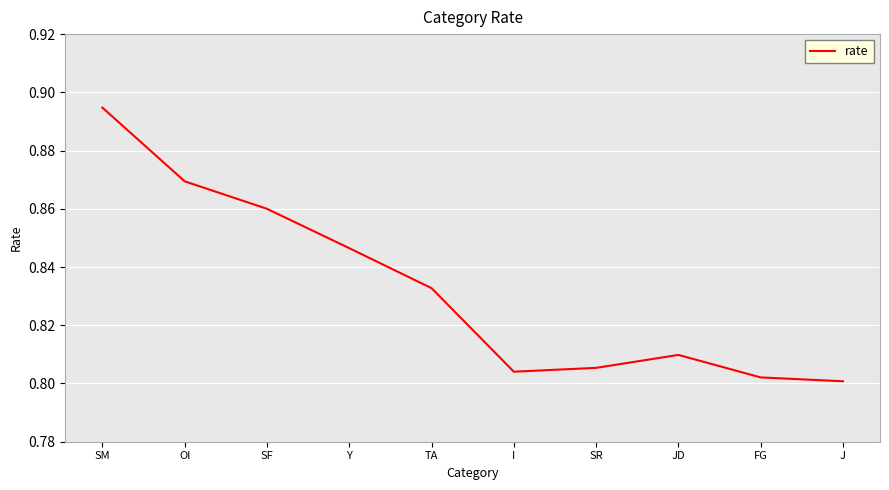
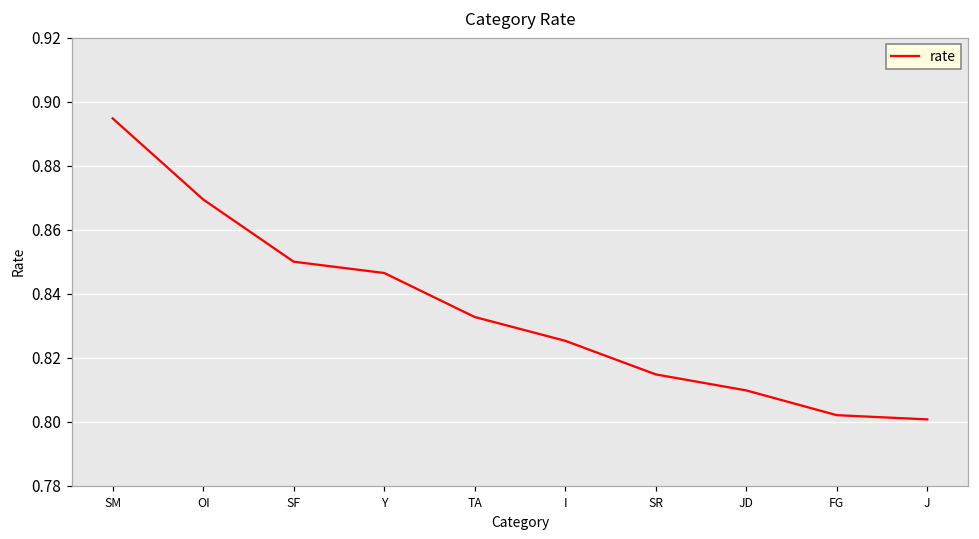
SF: 0.86 -> 0.85
I: 0.804 -> 0.825
SR: 0.805 -> 0.815
